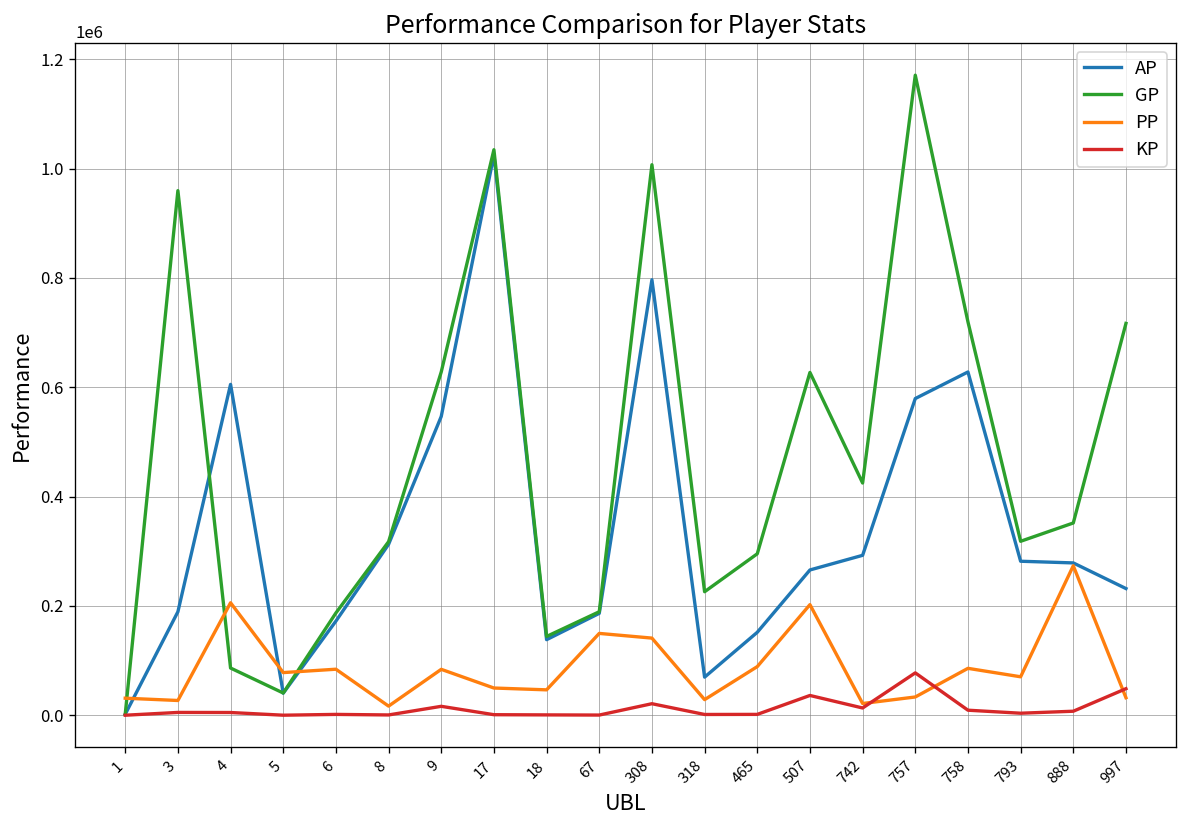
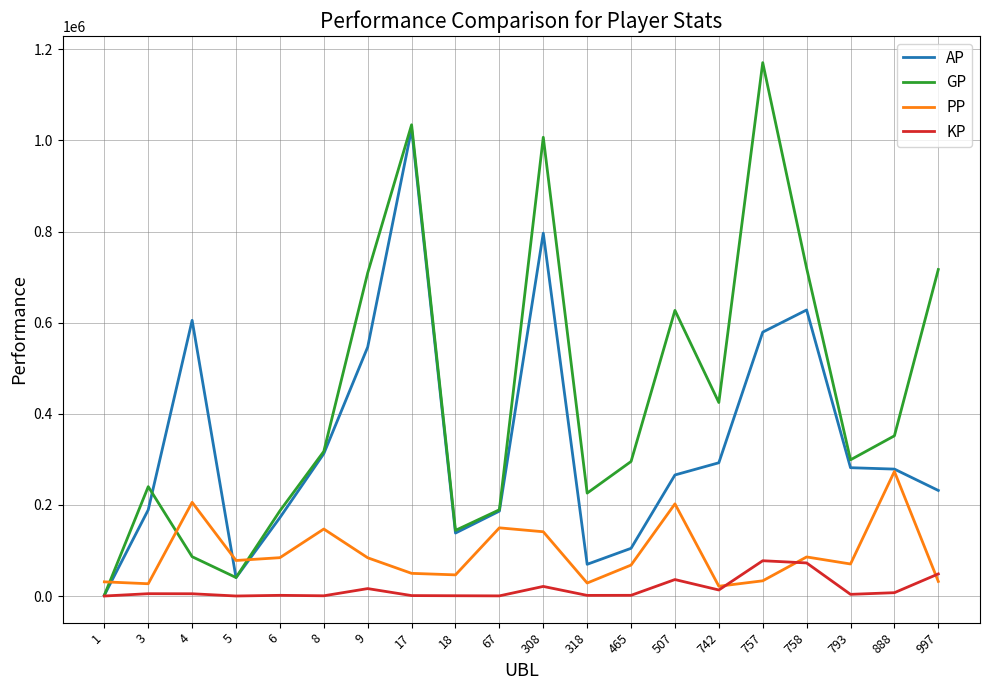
GP, 3: 960000 -> 240000
PP, 8: 20000 -> 150000
GP, 9: 630000 -> 710000
AP, 465: 150000 -> 100000
PP, 465: 90000 -> 70000
KP, 758: 10000 -> 70000
GP, 793: 320000 -> 300000
